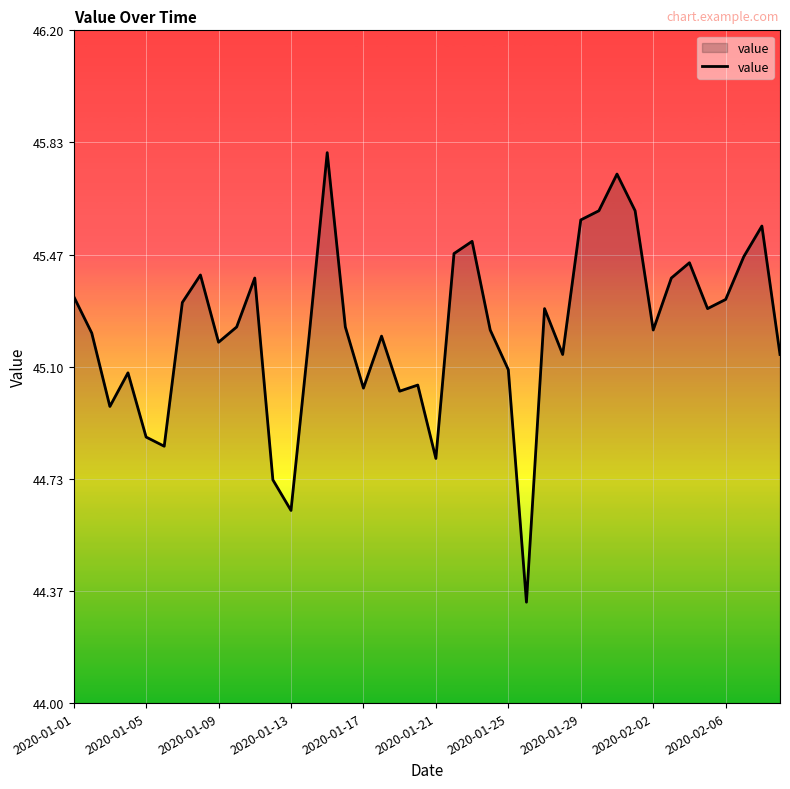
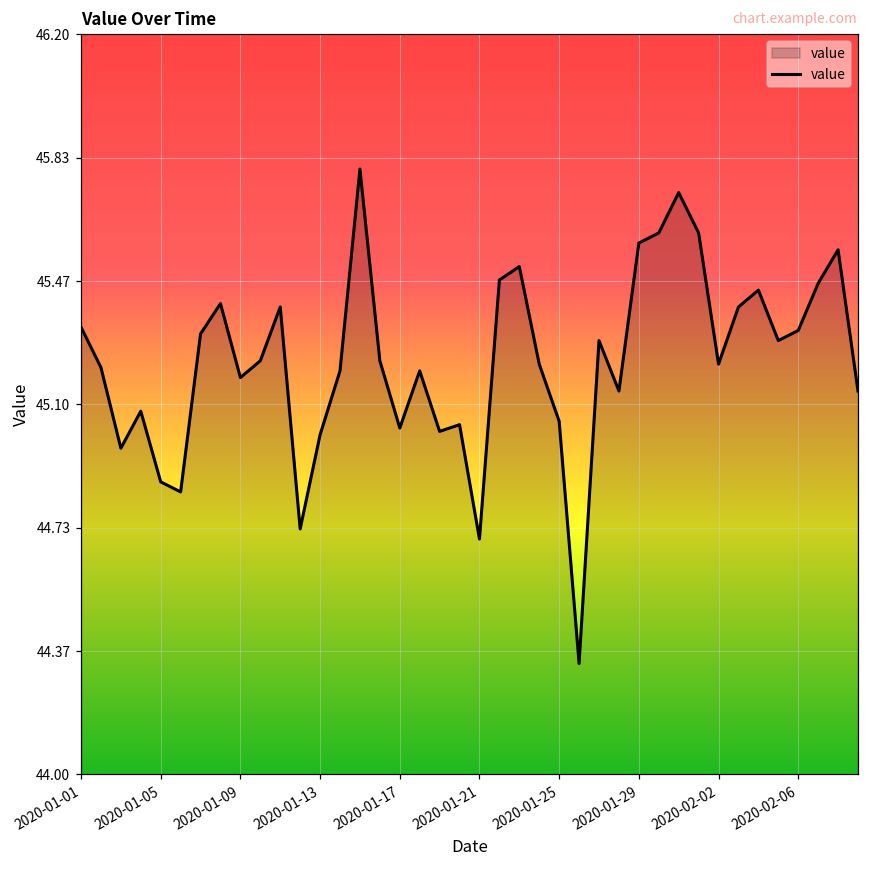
2020-01-13: 44.63 -> 45.01
2020-01-21: 44.8 -> 44.7
2020-01-25: 45.09 -> 45.05
